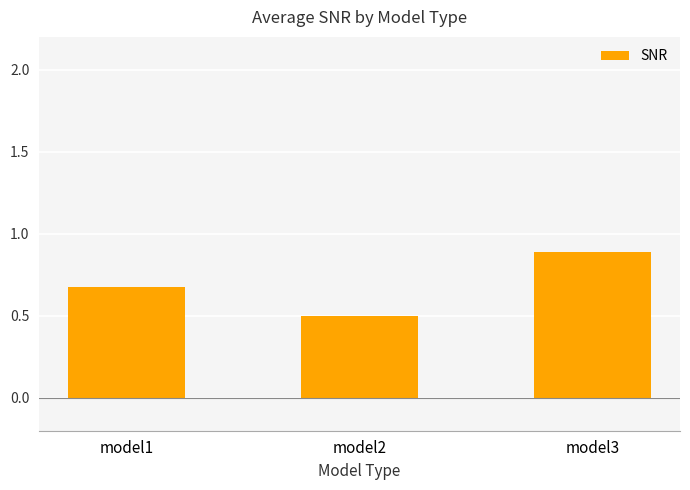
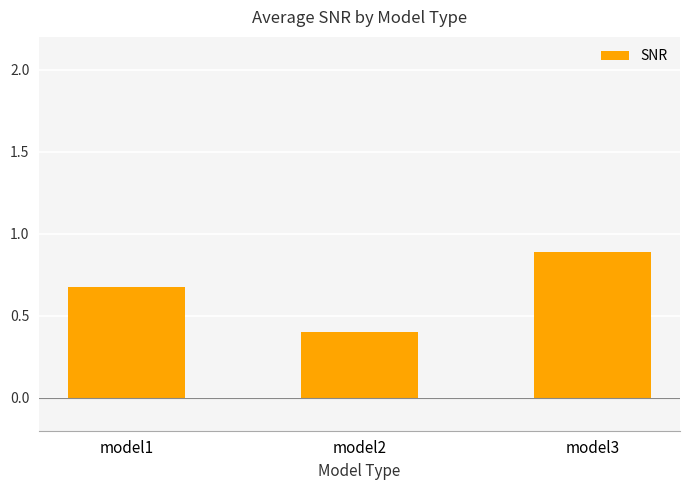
model2: 0.5 -> 0.4
